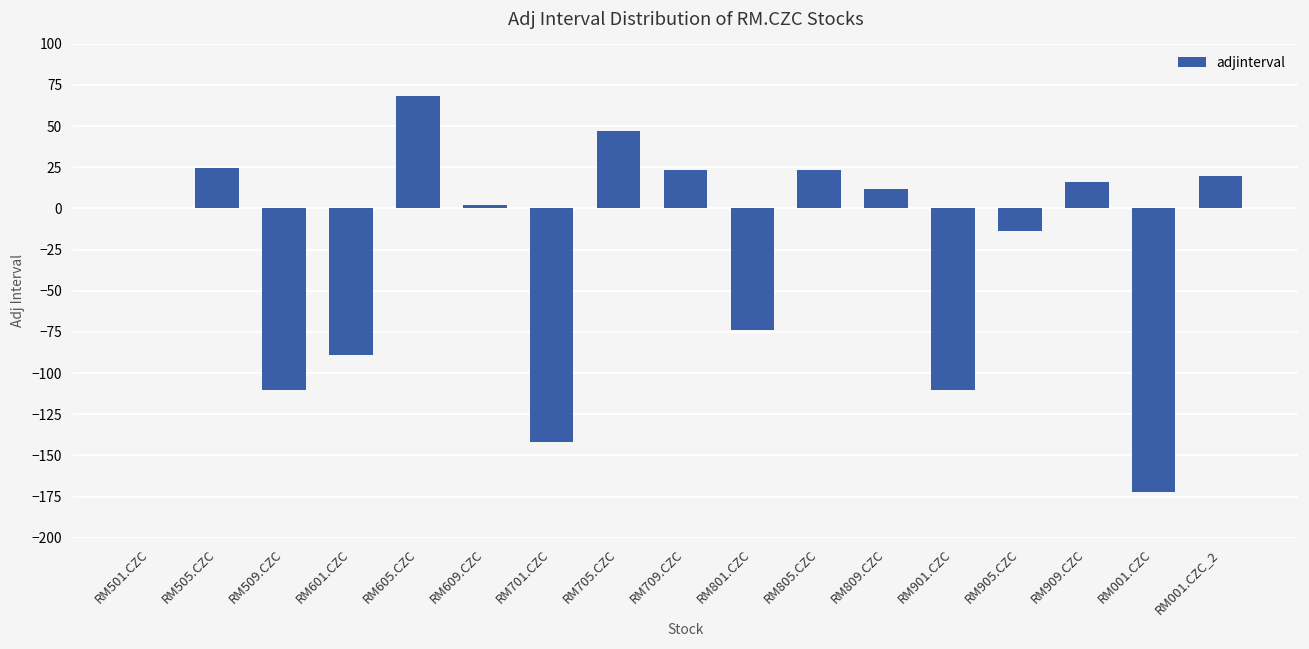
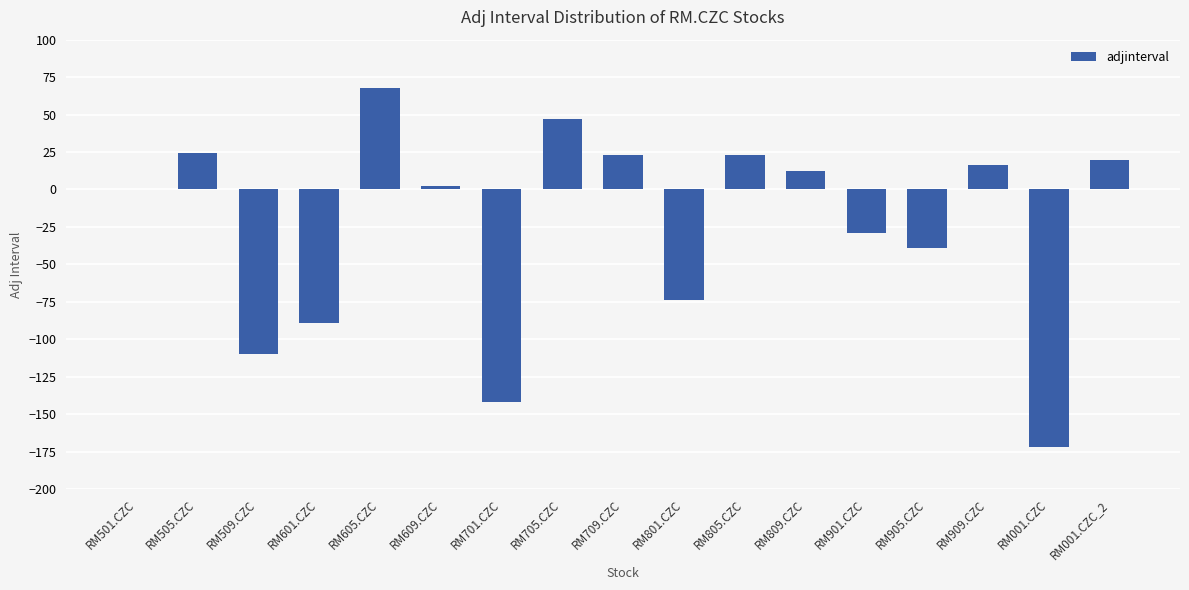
RM901.CZC: -110 -> -29
RM905.CZC: -14 -> -39
